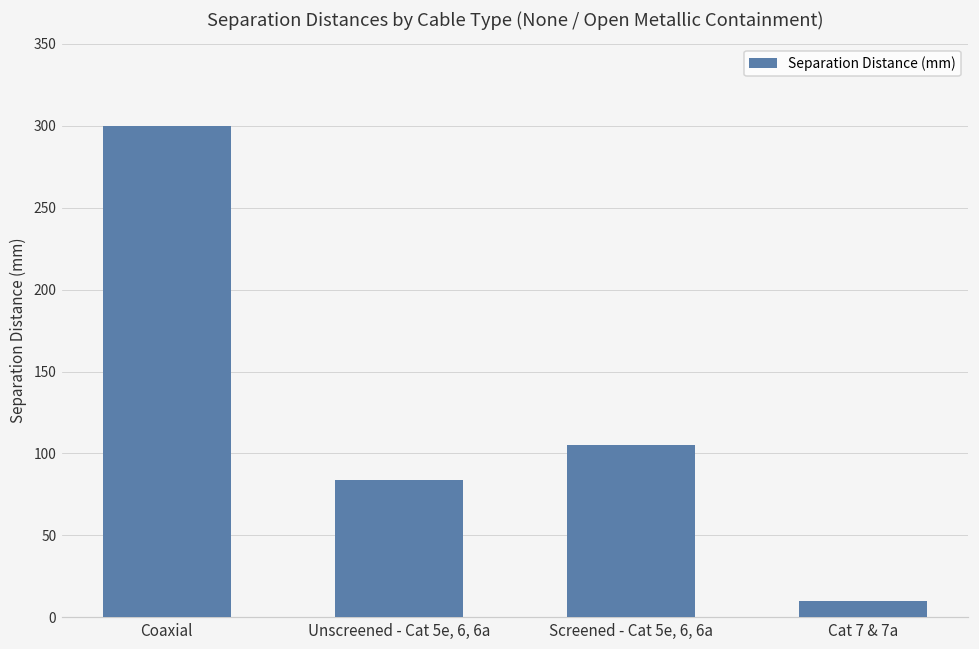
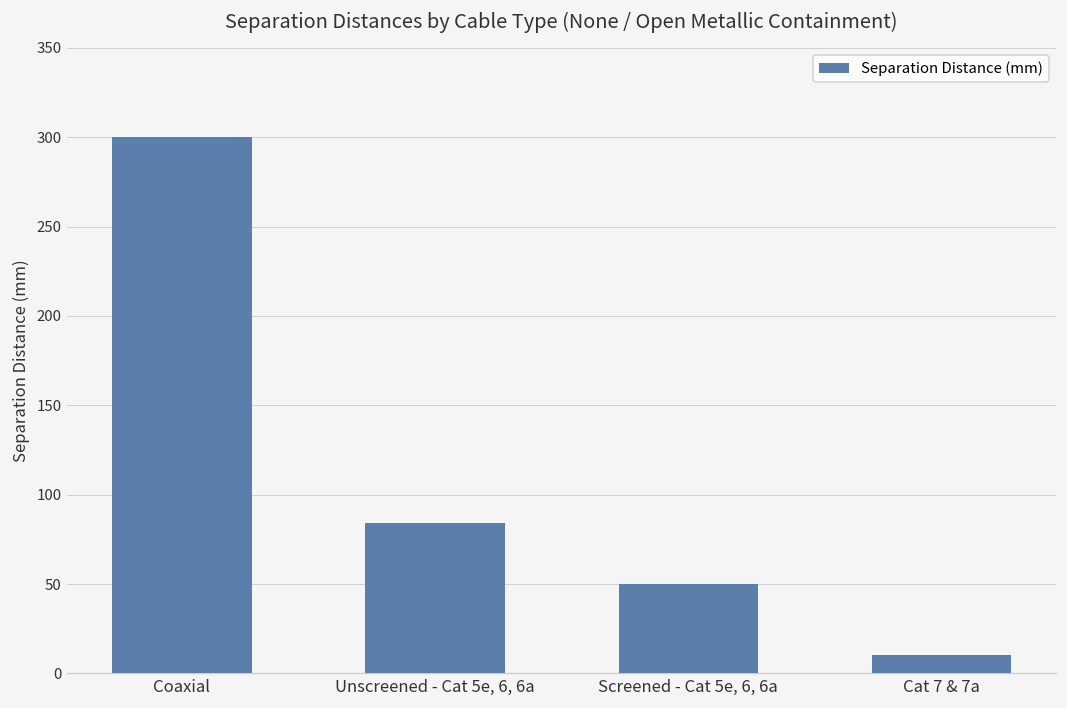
Screened - Cat 5e, 6, 6a: 105 -> 50
